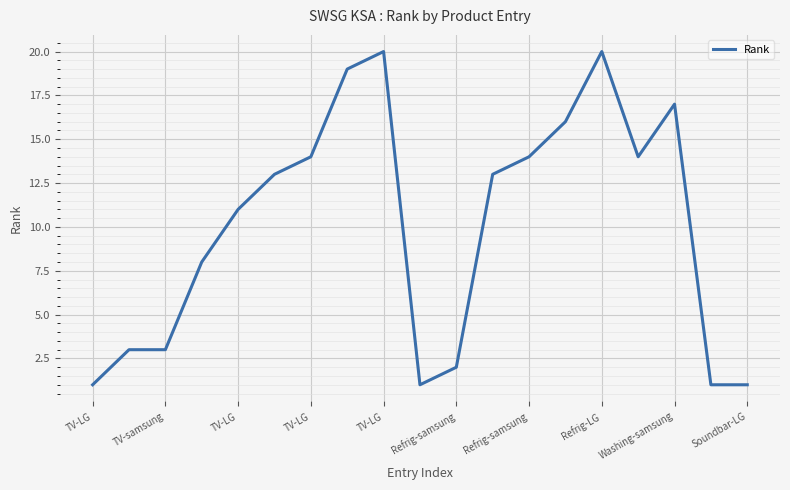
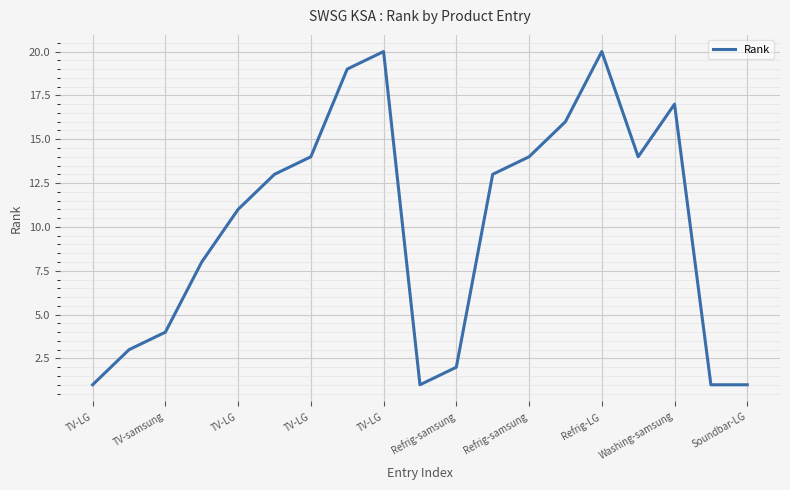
TV-samsung: 3 -> 4
